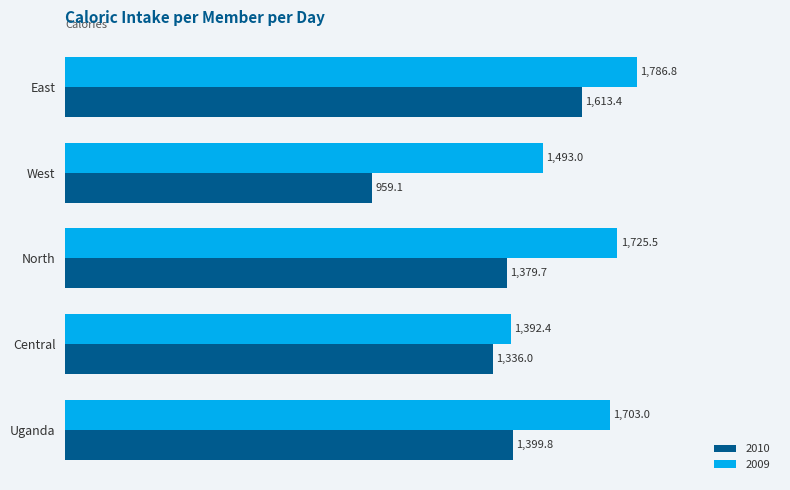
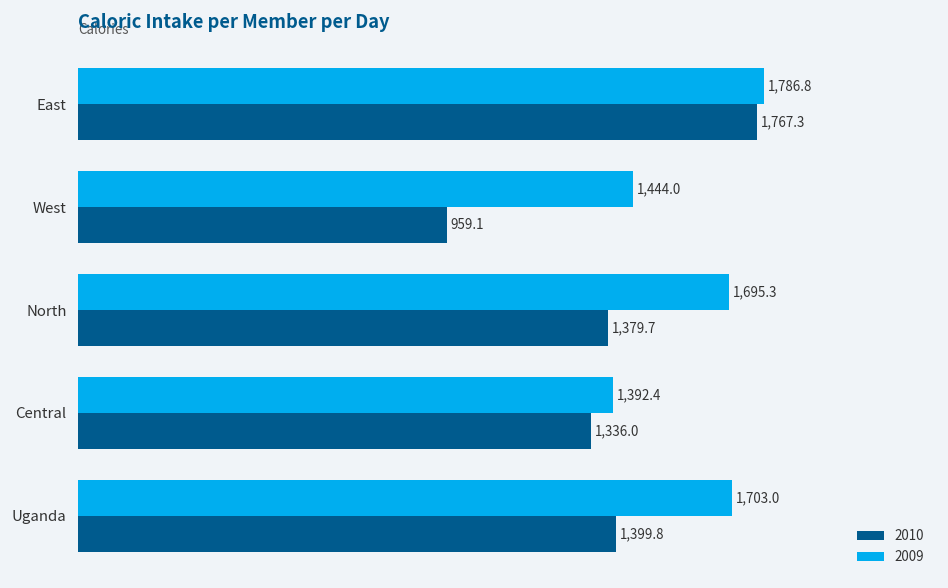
2010, East: 1,613.4 -> 1,767.3
2009, West: 1,493.0 -> 1,444.0
2009, North: 1,725.5 -> 1,695.3
